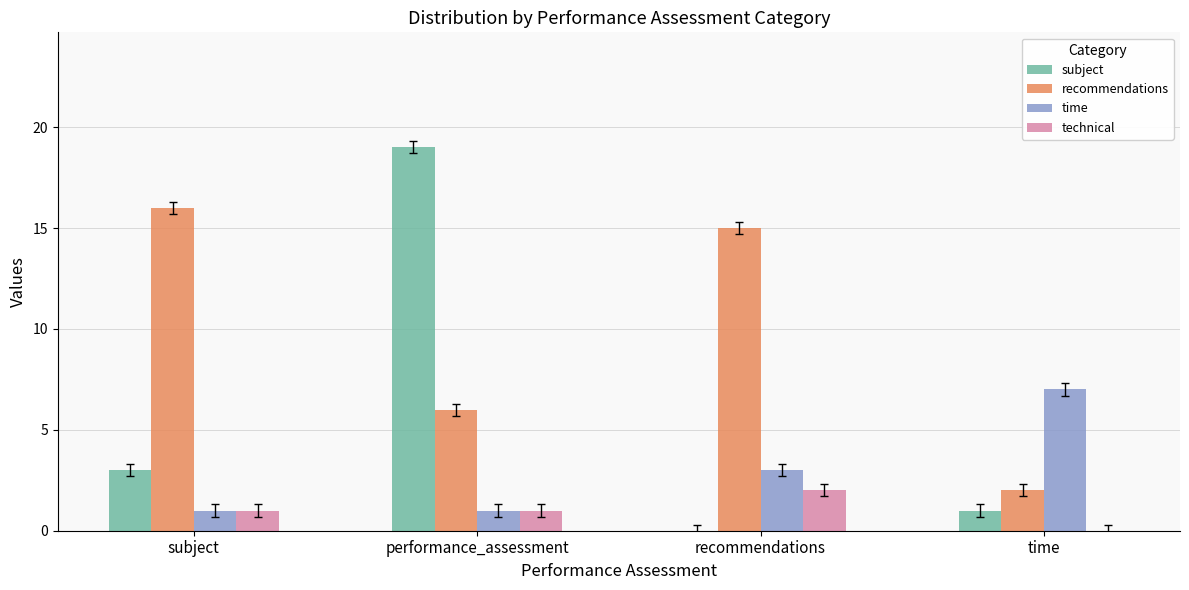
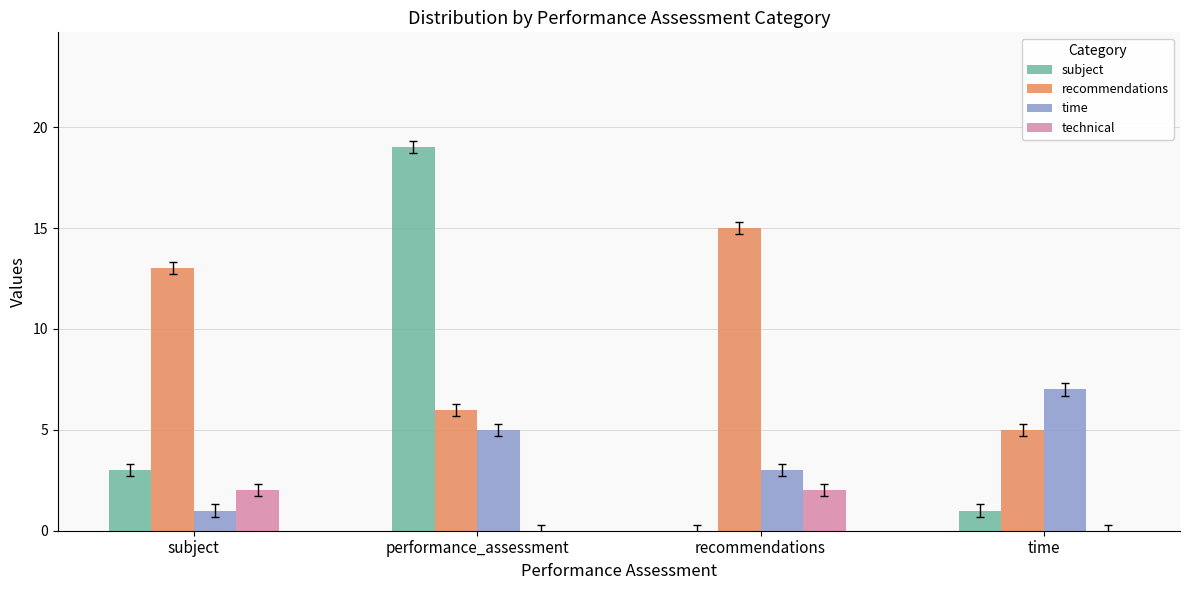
recommendations, subject: 16 -> 13
technical, subject: 1 -> 2
time, performance_assessment: 1 -> 5
technical, performance_assessment: 1 -> 0
recommendations, time: 2 -> 5
